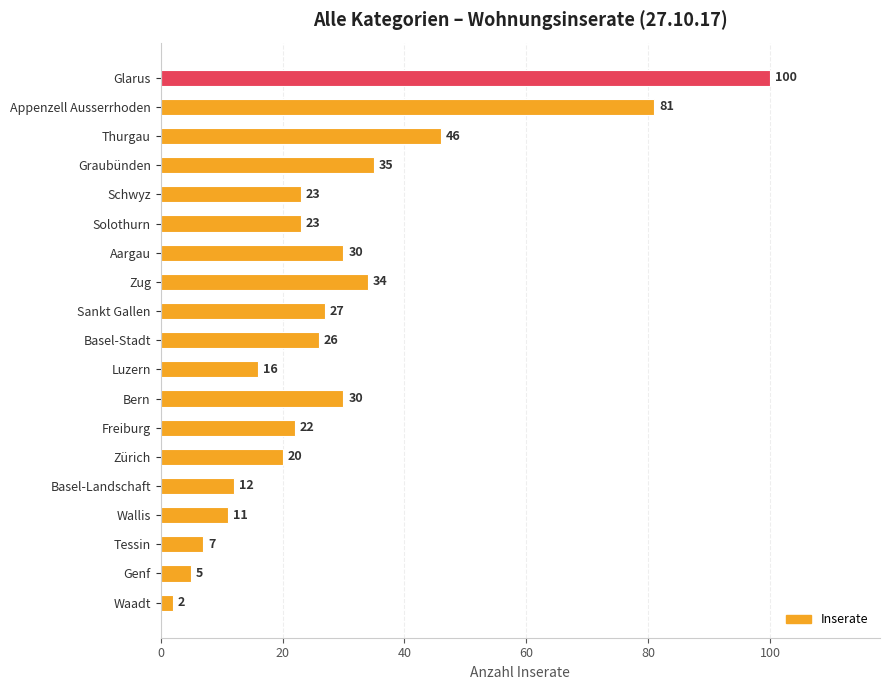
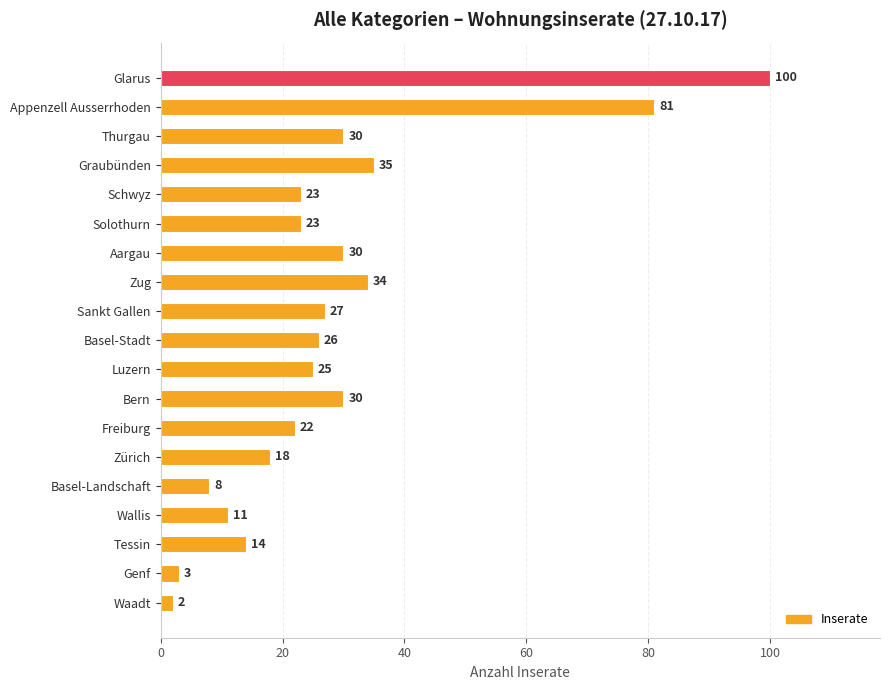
Thurgau: 46 -> 30
Luzern: 16 -> 25
Zürich: 20 -> 18
Basel-Landschaft: 12 -> 8
Tessin: 7 -> 14
Genf: 5 -> 3
